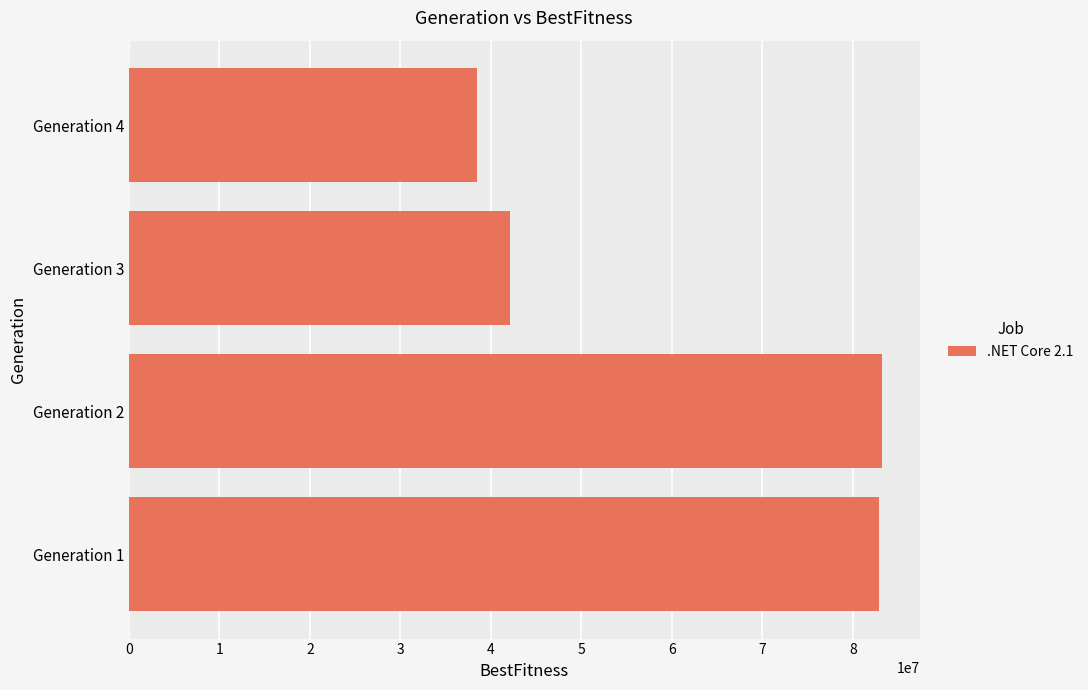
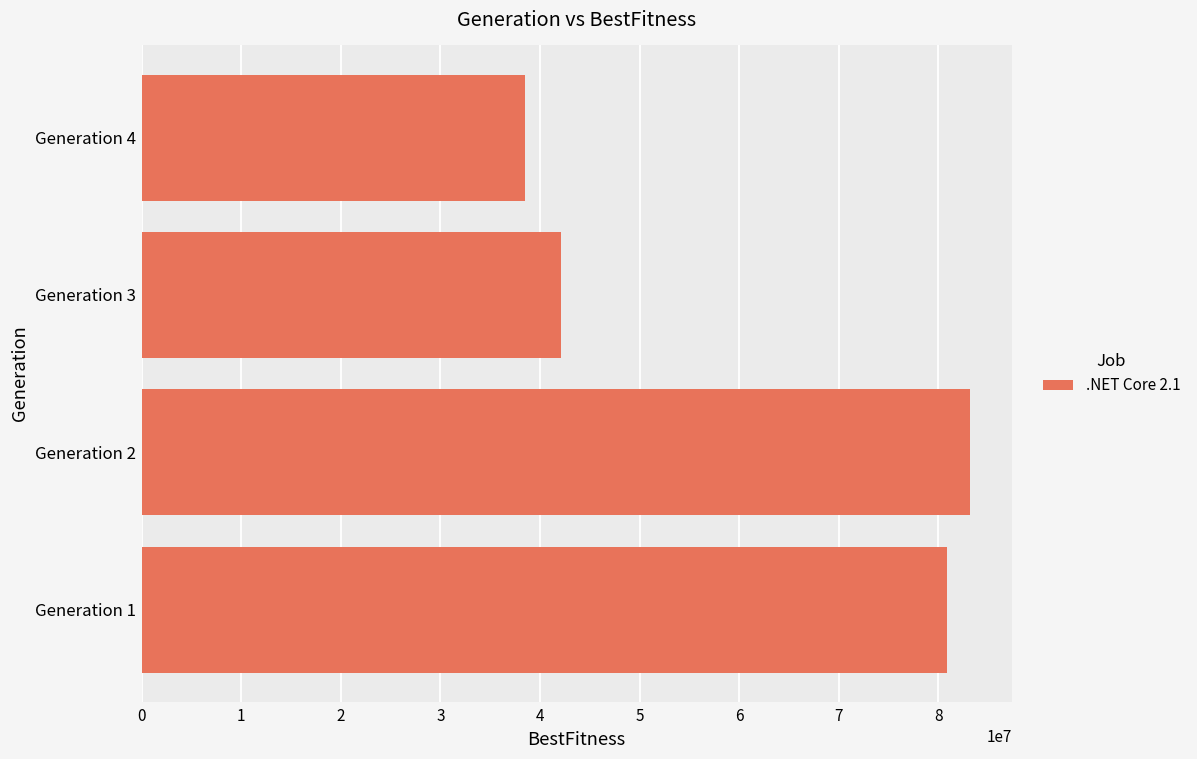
Generation 1: 83000000 -> 81000000
